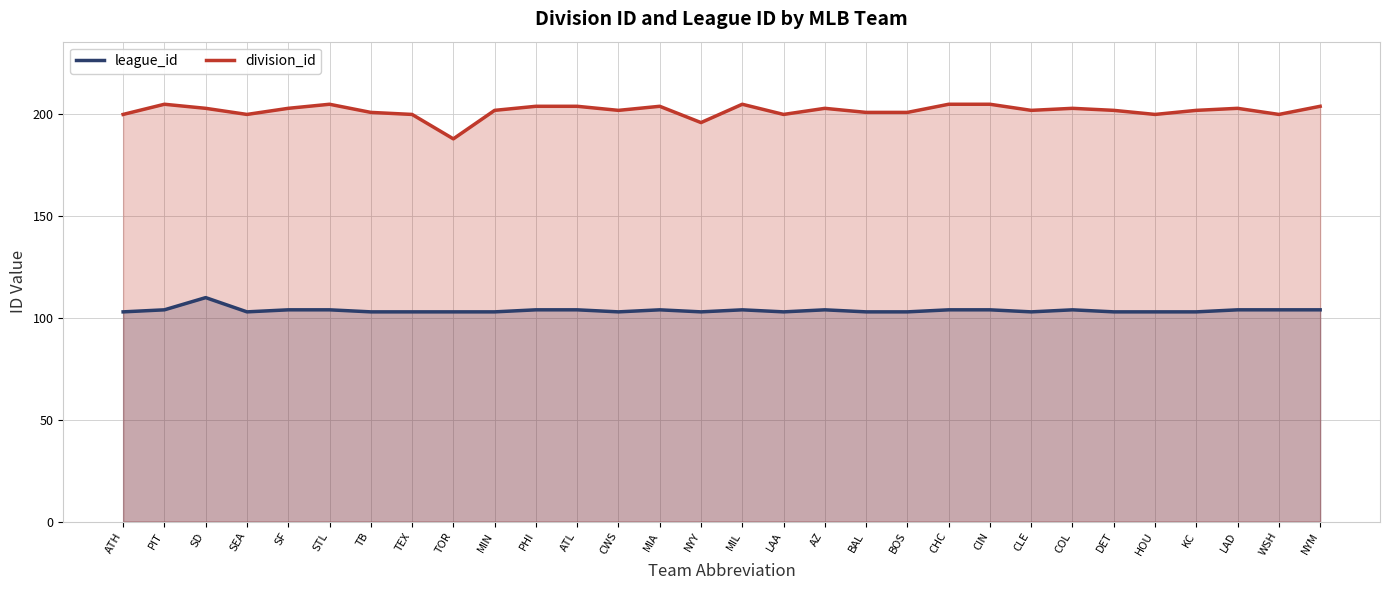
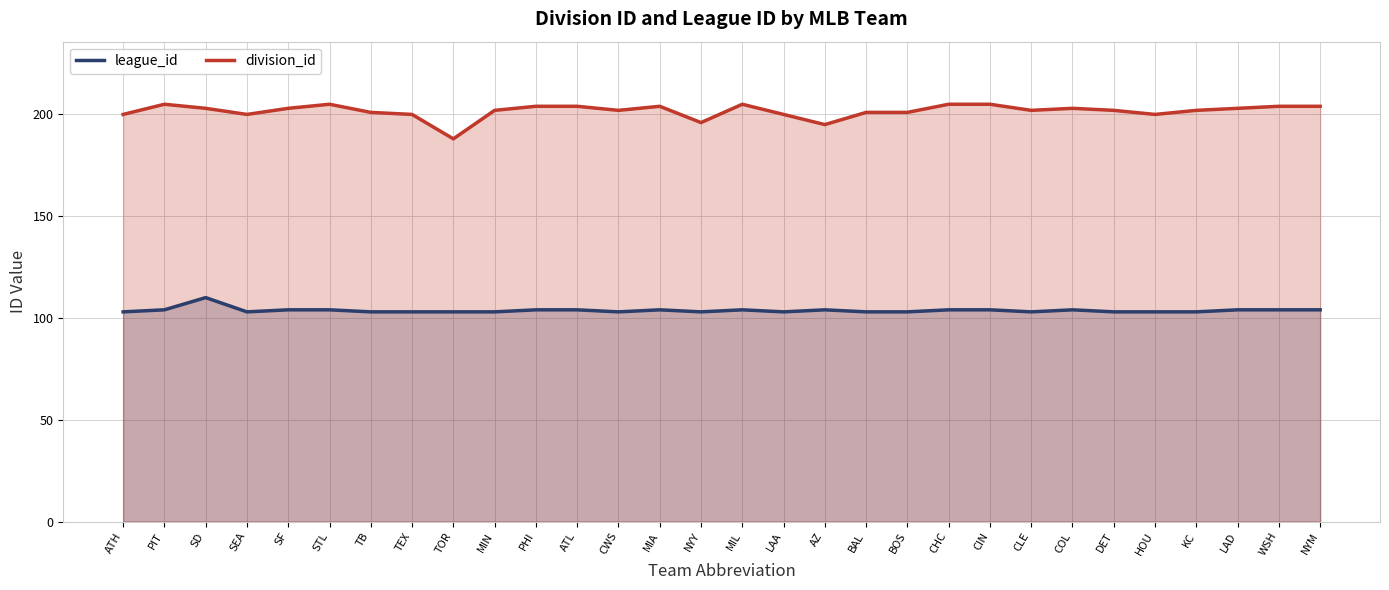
division_id, AZ: 203 -> 195
division_id, WSH: 200 -> 204
